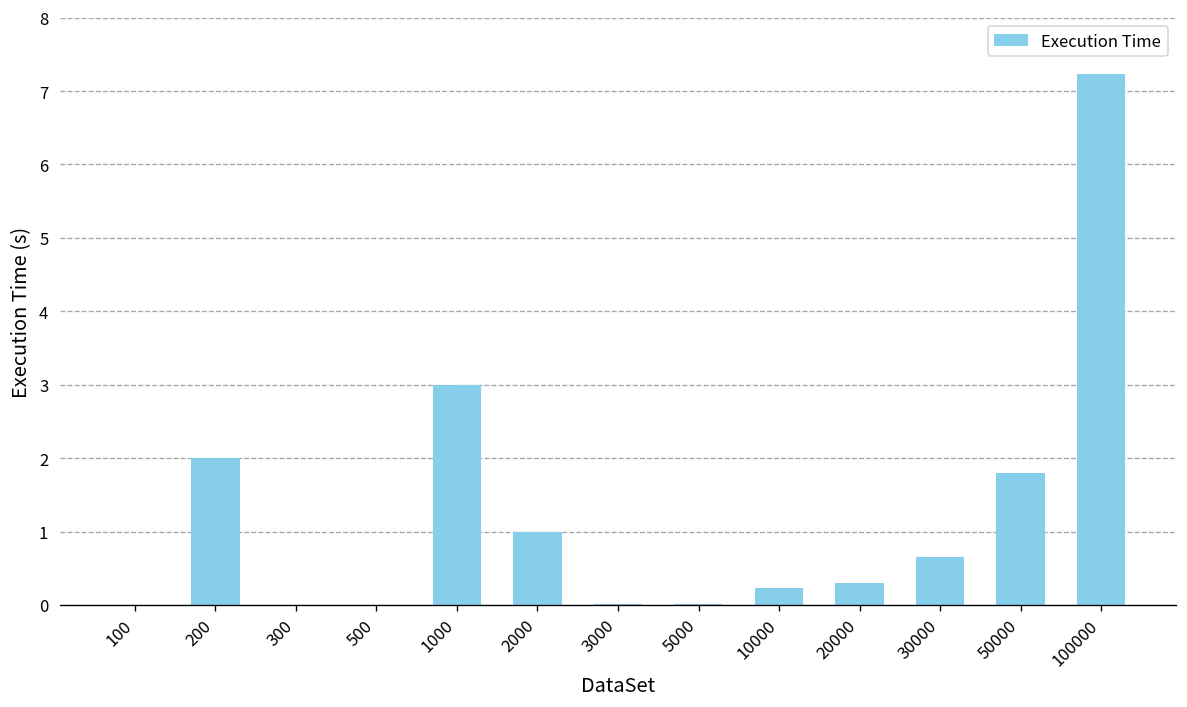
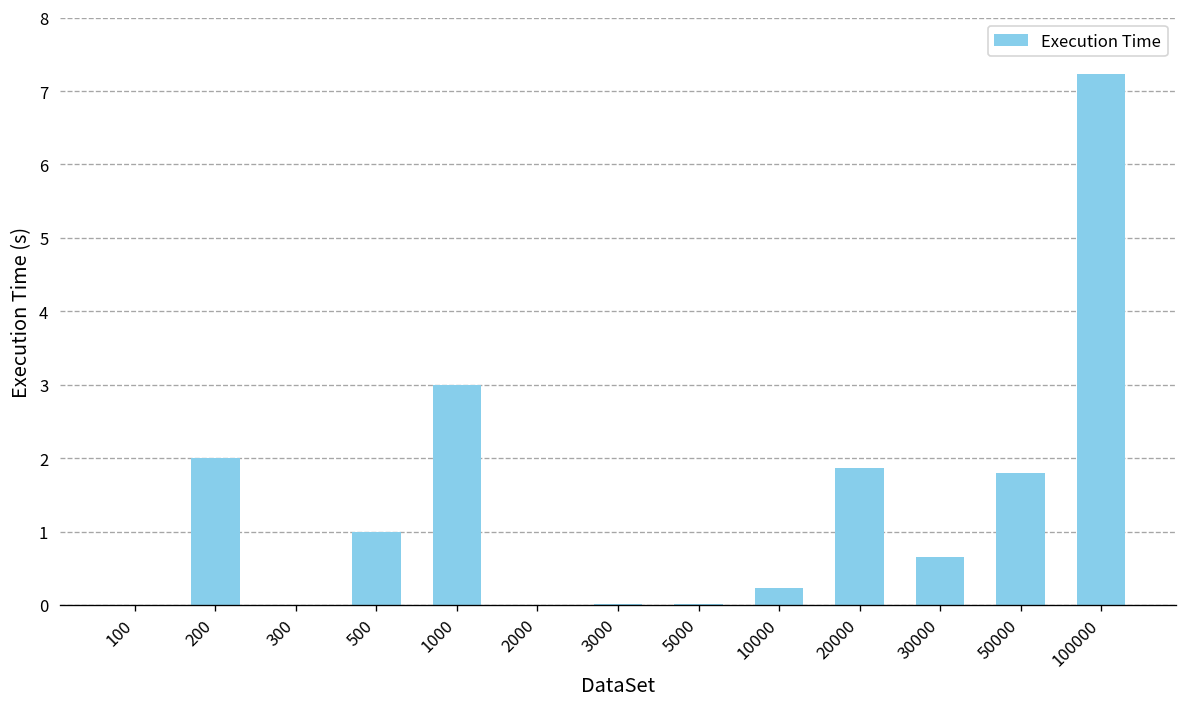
500: 0 -> 1
2000: 1 -> 0
20000: 0.3 -> 1.9
